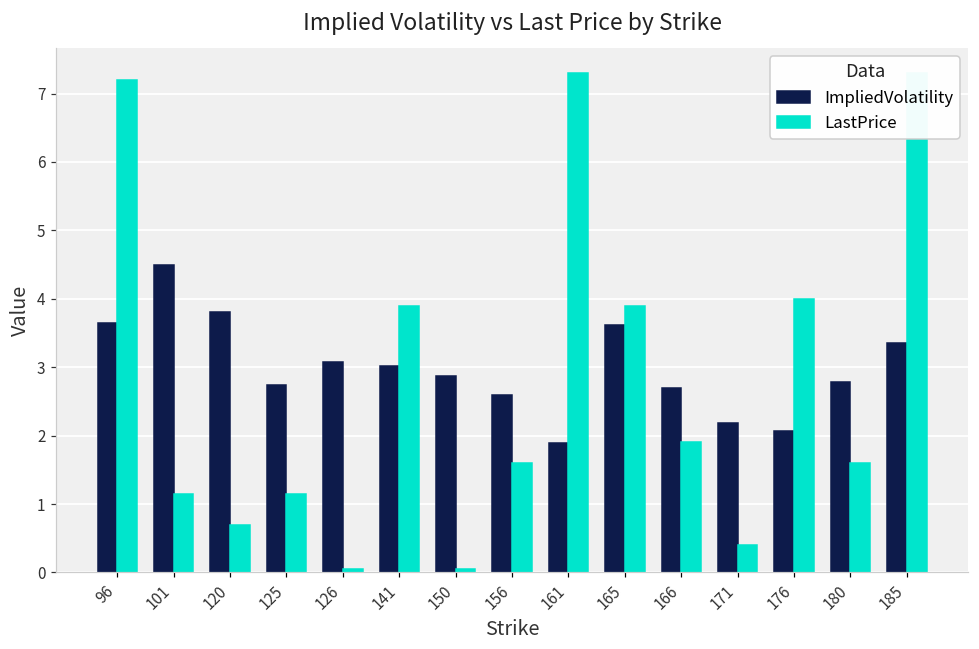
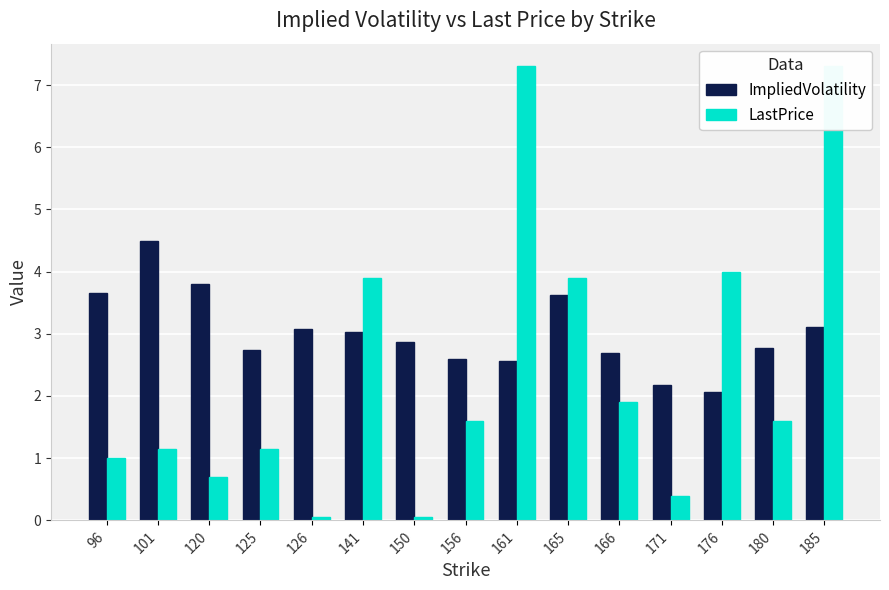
LastPrice, 96: 7.2 -> 1.0
ImpliedVolatility, 161: 1.9 -> 2.6
ImpliedVolatility, 185: 3.4 -> 3.1
